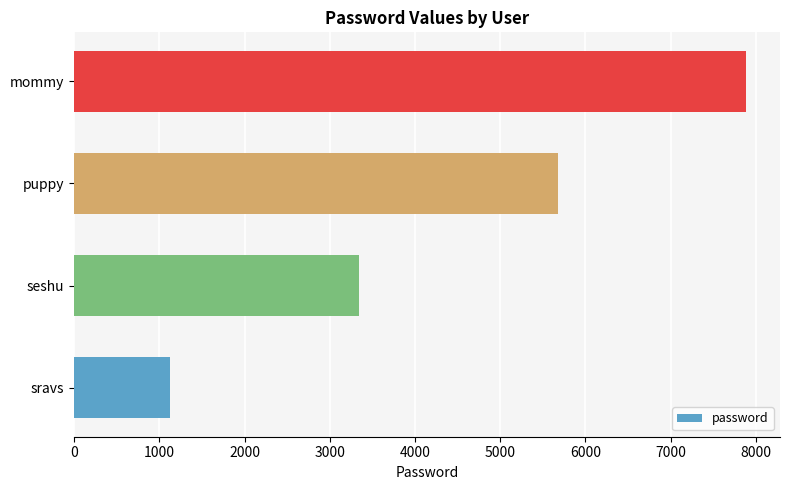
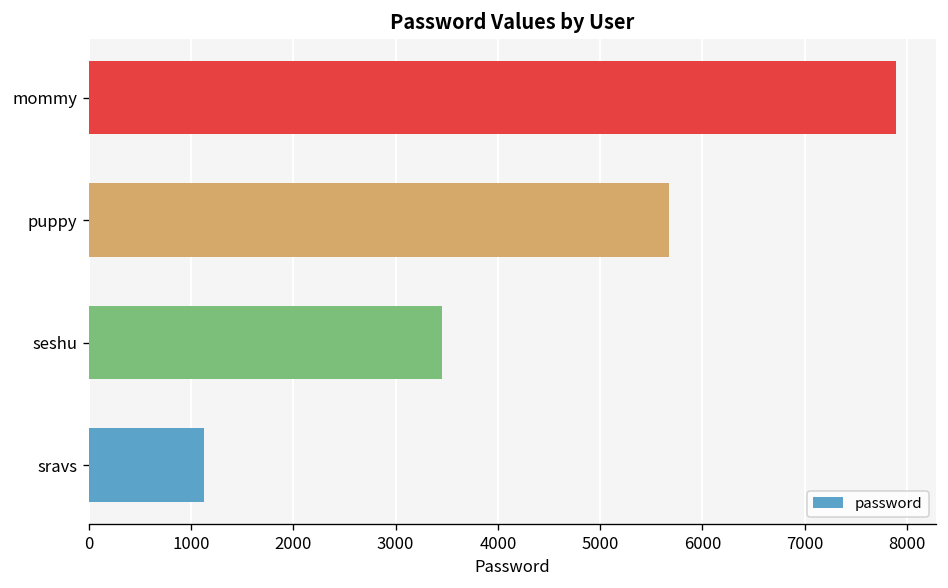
seshu: 3300 -> 3500
